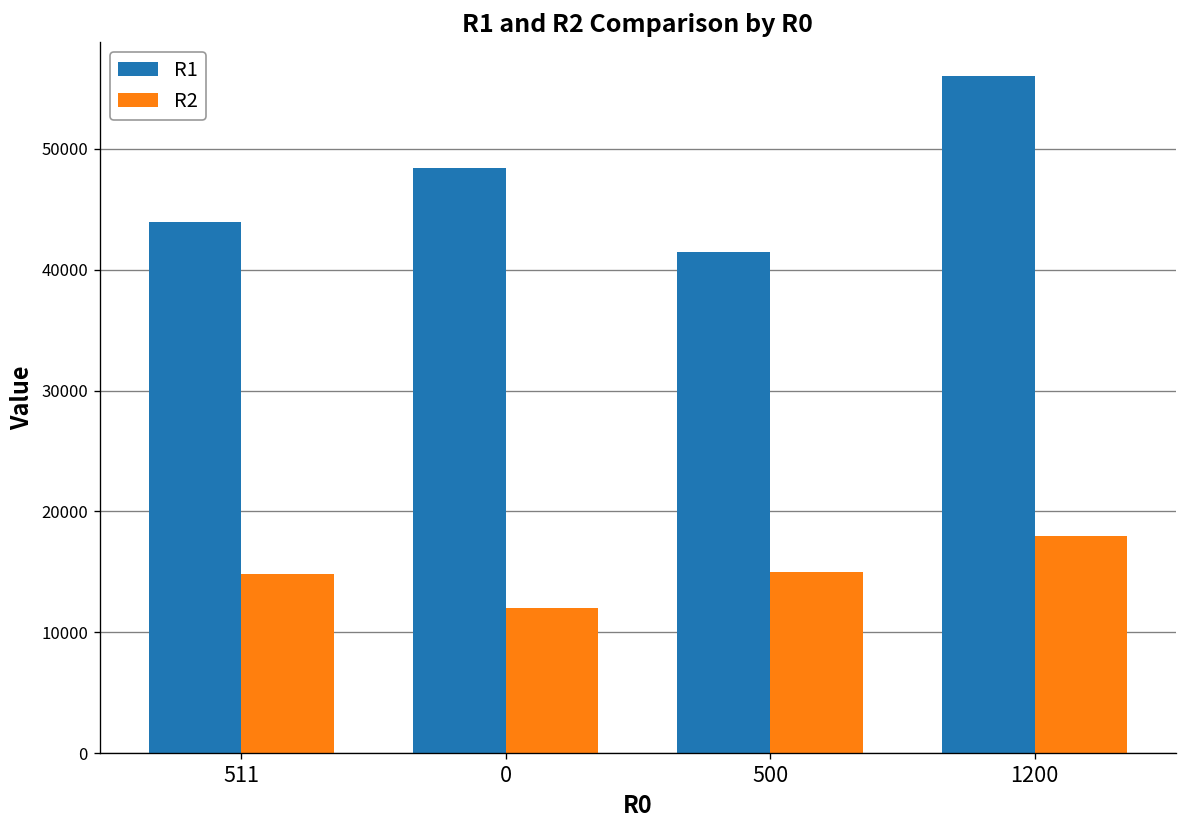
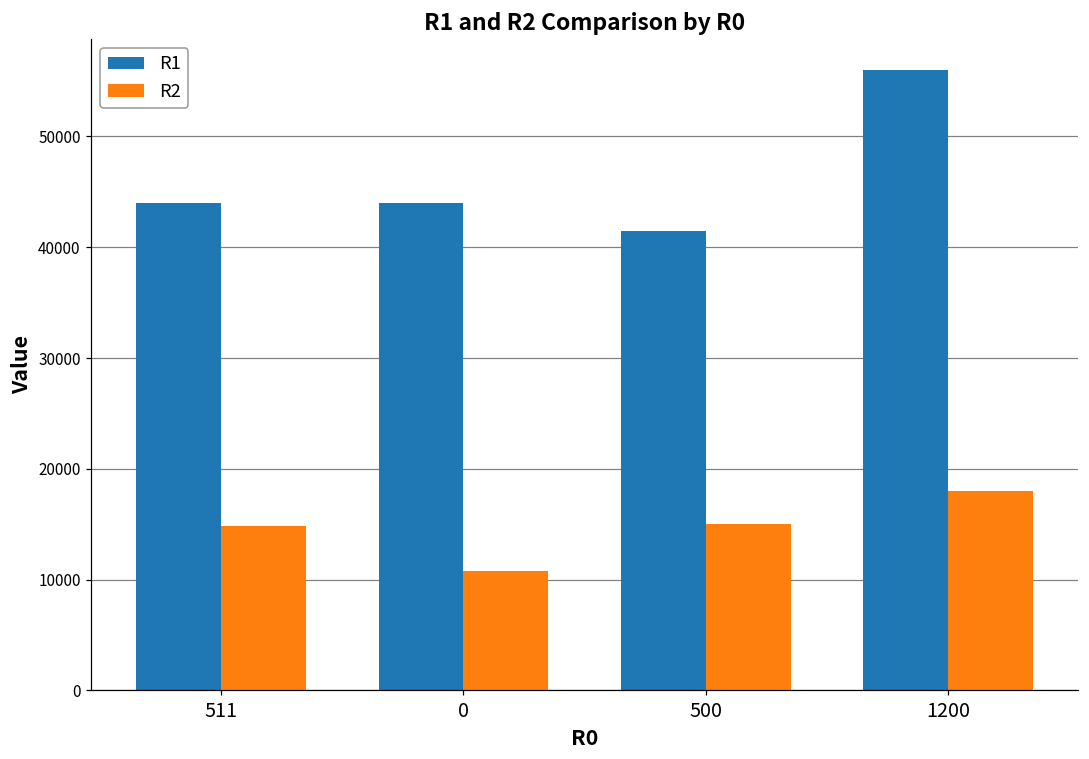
R1, 0: 48400 -> 44000
R2, 0: 12000 -> 10700
